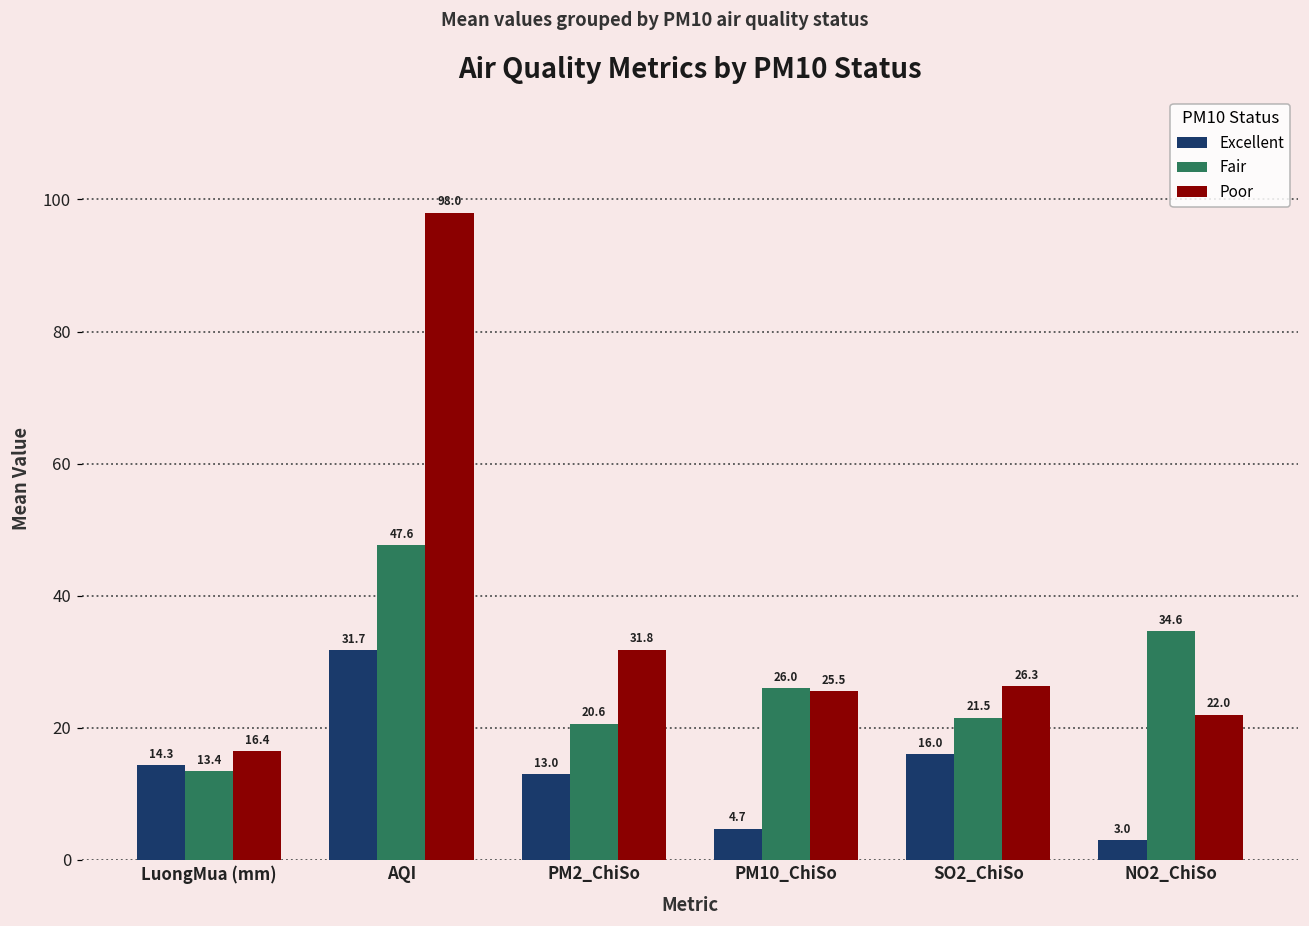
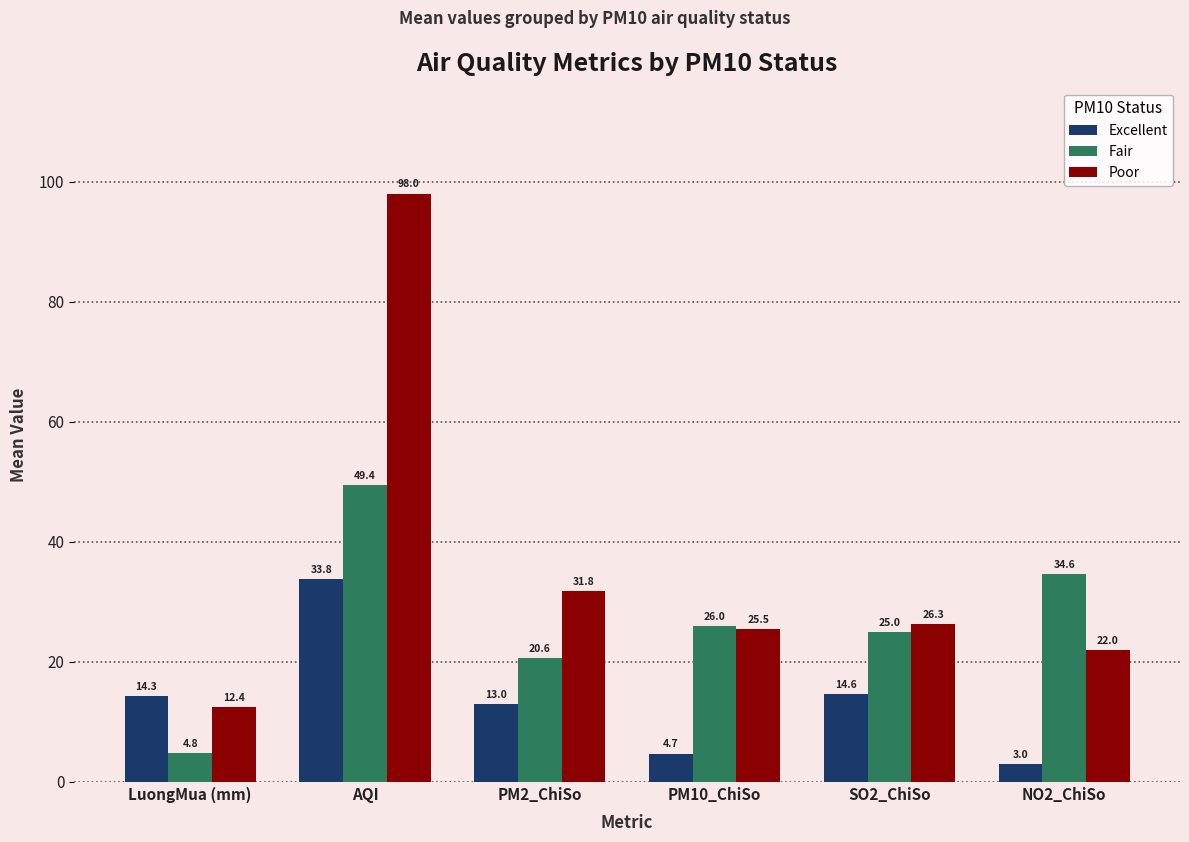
Fair, LuongMua (mm): 13.4 -> 4.8
Poor, LuongMua (mm): 16.4 -> 12.4
Excellent, AQI: 31.7 -> 33.8
Fair, AQI: 47.6 -> 49.4
Excellent, SO2_ChiSo: 16.0 -> 14.6
Fair, SO2_ChiSo: 21.5 -> 25.0
